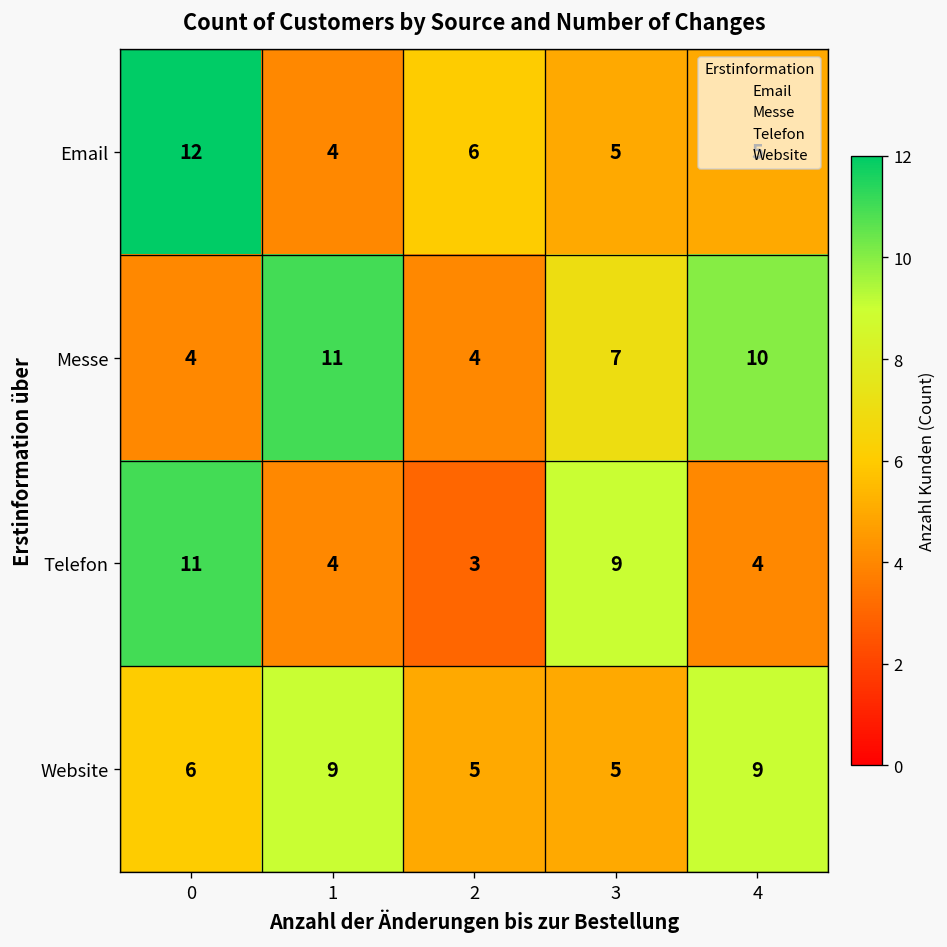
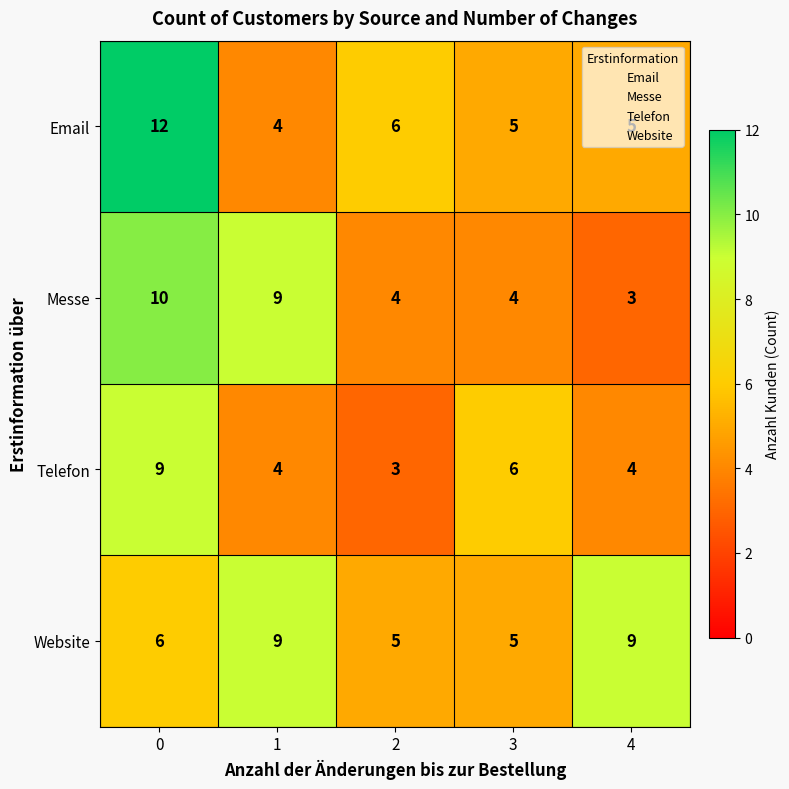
Messe, 0: 4 -> 10
Messe, 1: 11 -> 9
Messe, 3: 7 -> 4
Messe, 4: 10 -> 3
Telefon, 0: 11 -> 9
Telefon, 3: 9 -> 6
